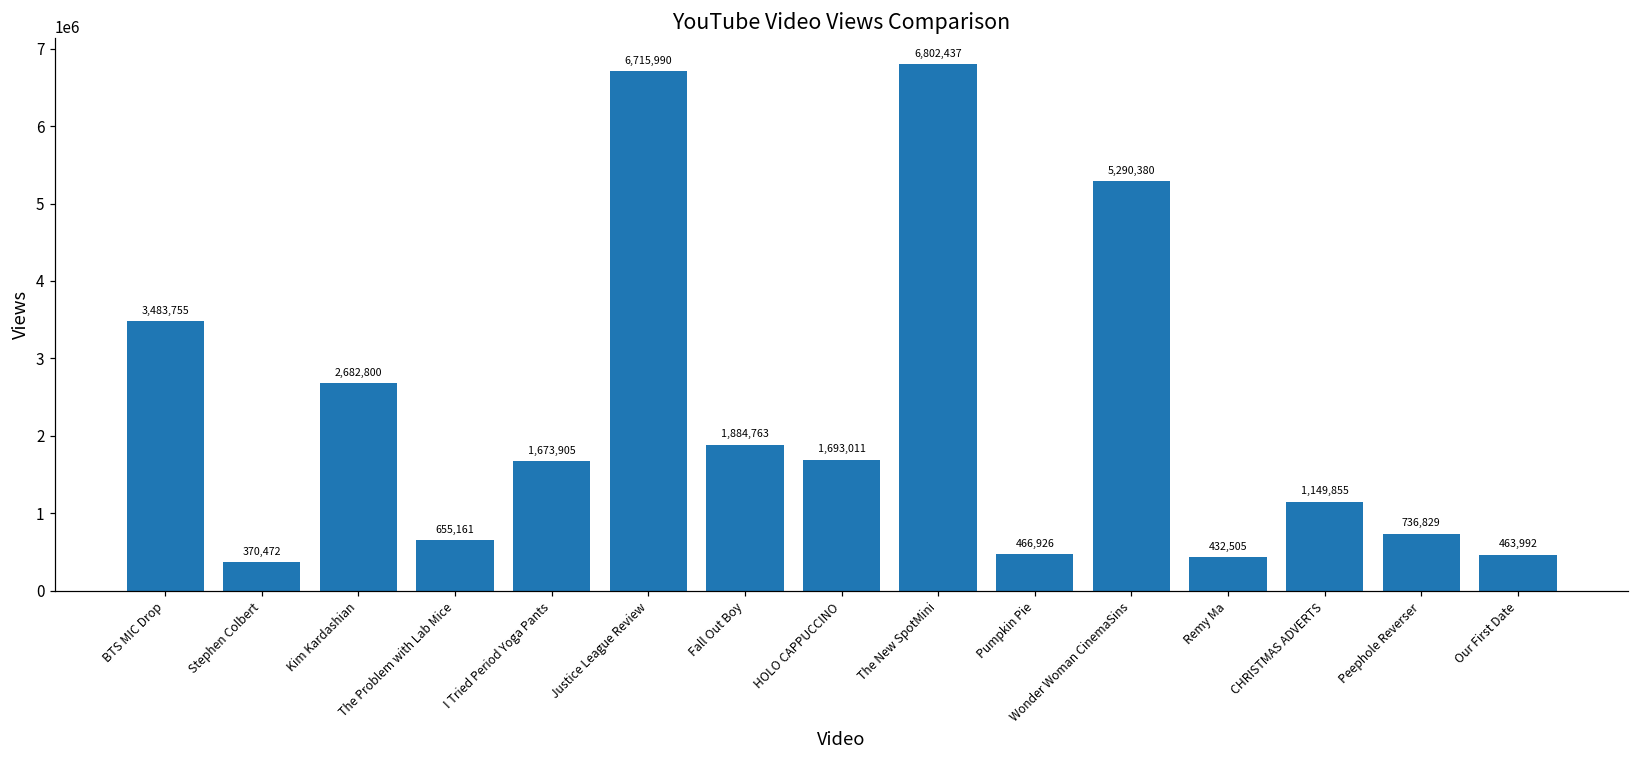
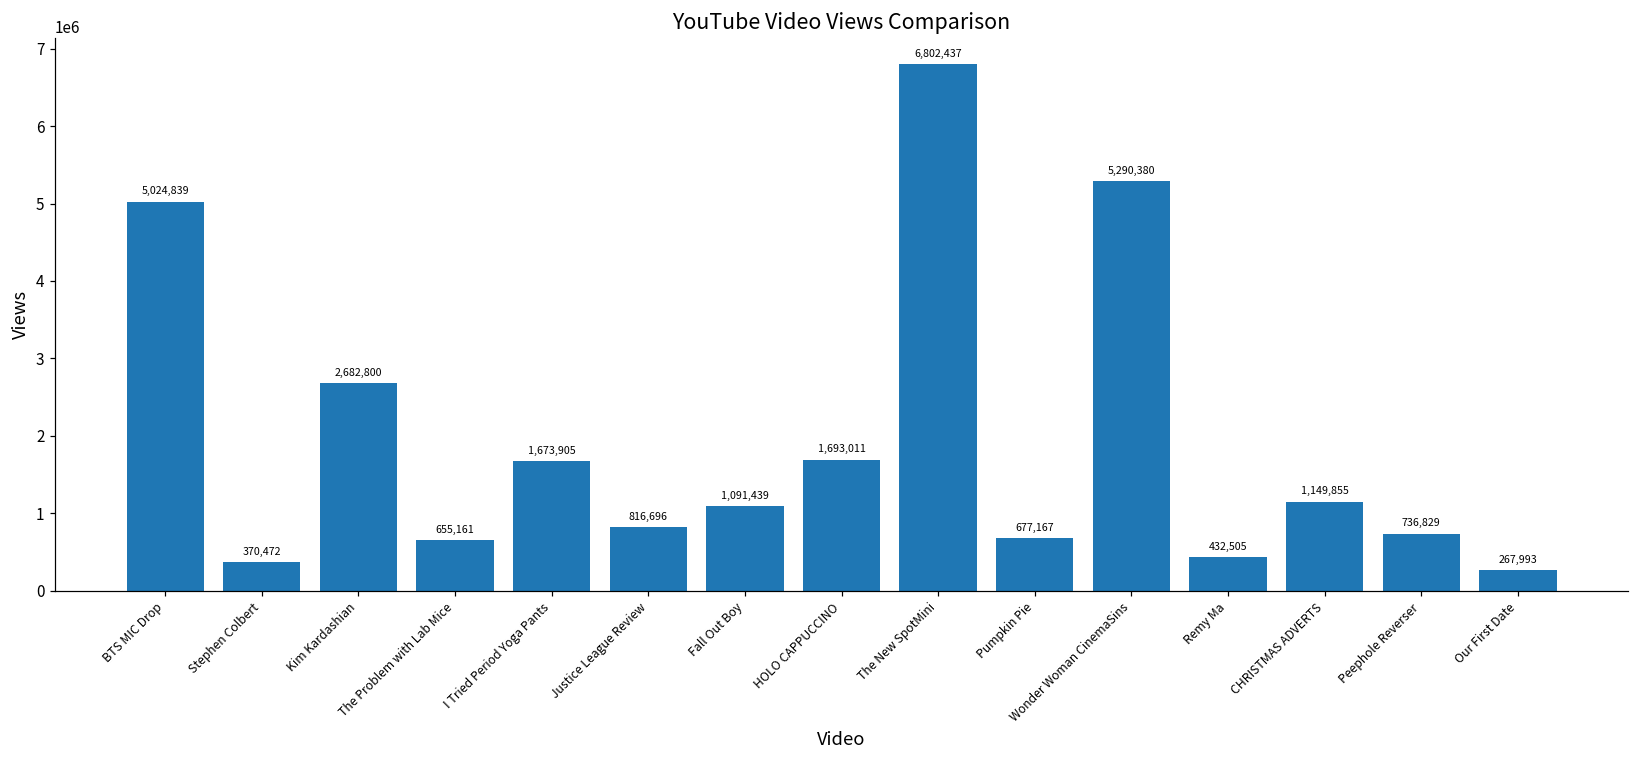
BTS MIC Drop: 3,483,755 -> 5,024,839
Justice League Review: 6,715,990 -> 816,696
Fall Out Boy: 1,884,763 -> 1,091,439
Pumpkin Pie: 466,926 -> 677,167
Our First Date: 463,992 -> 267,993
